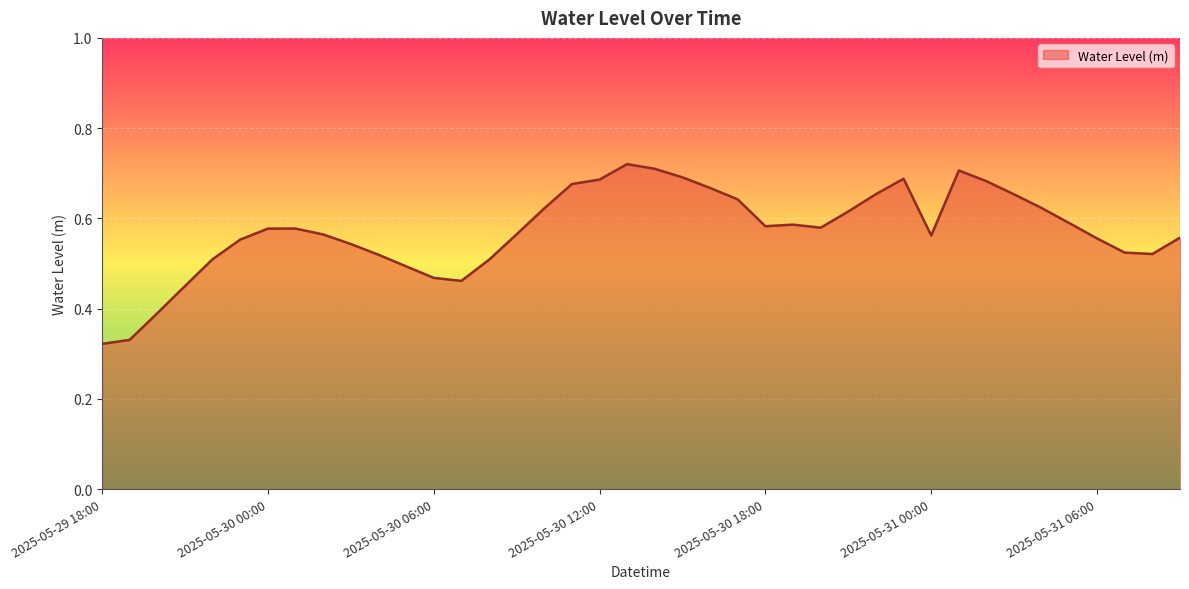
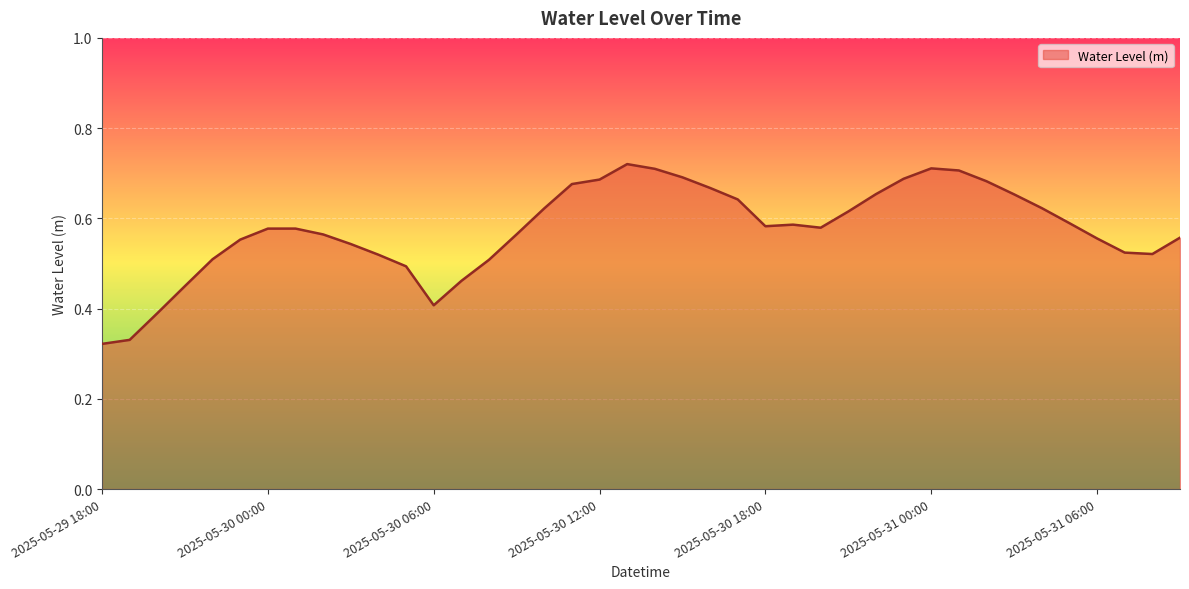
2025-05-30 06:00: 0.47 -> 0.41
2025-05-31 00:00: 0.56 -> 0.71
